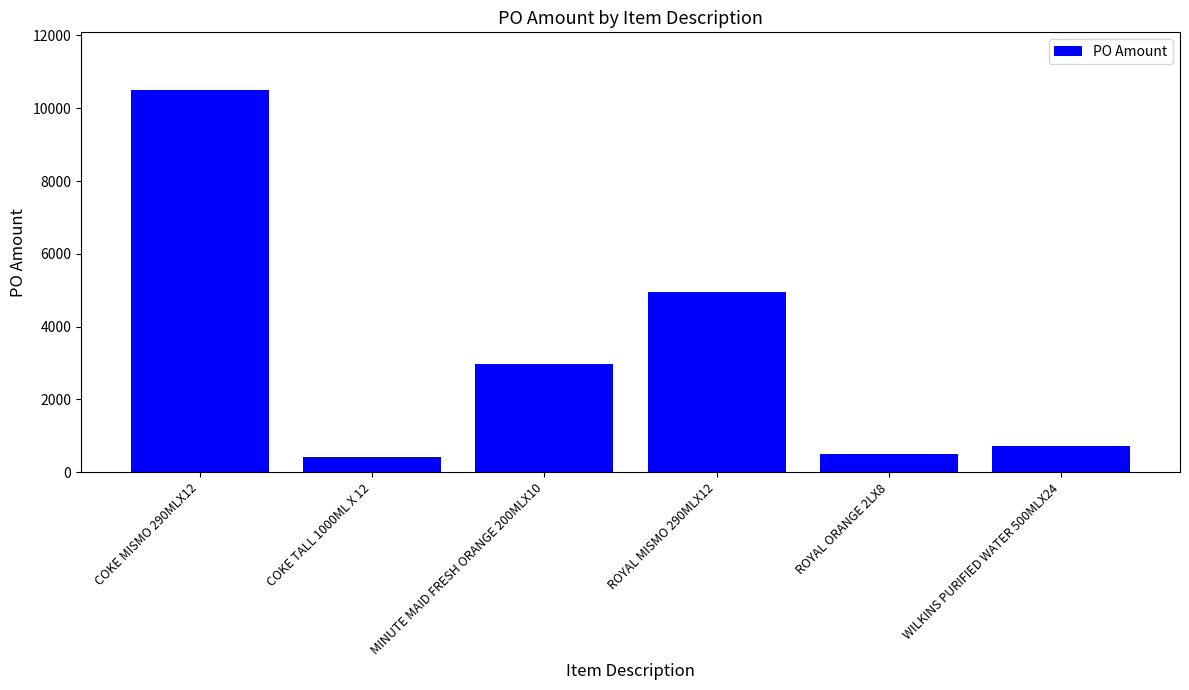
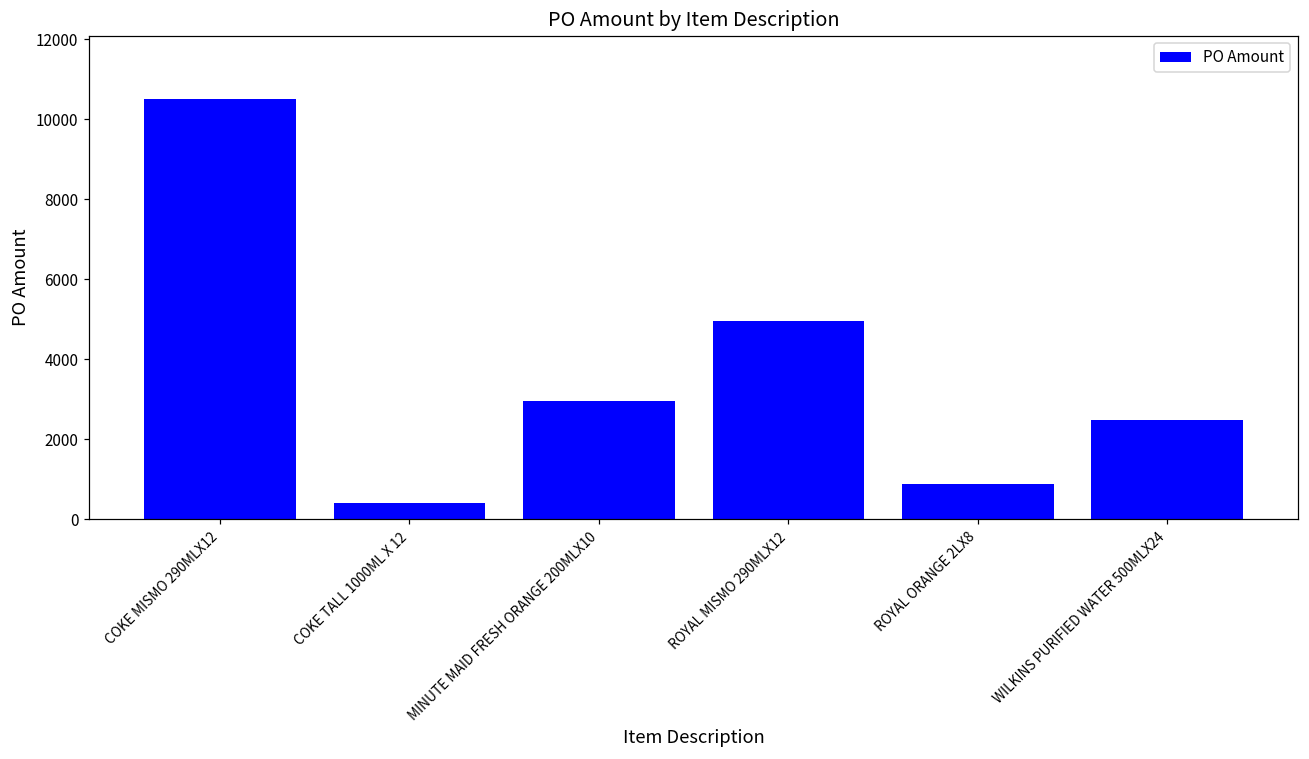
ROYAL ORANGE 2LX8: 500 -> 900
WILKINS PURIFIED WATER 500MLX24: 700 -> 2500
